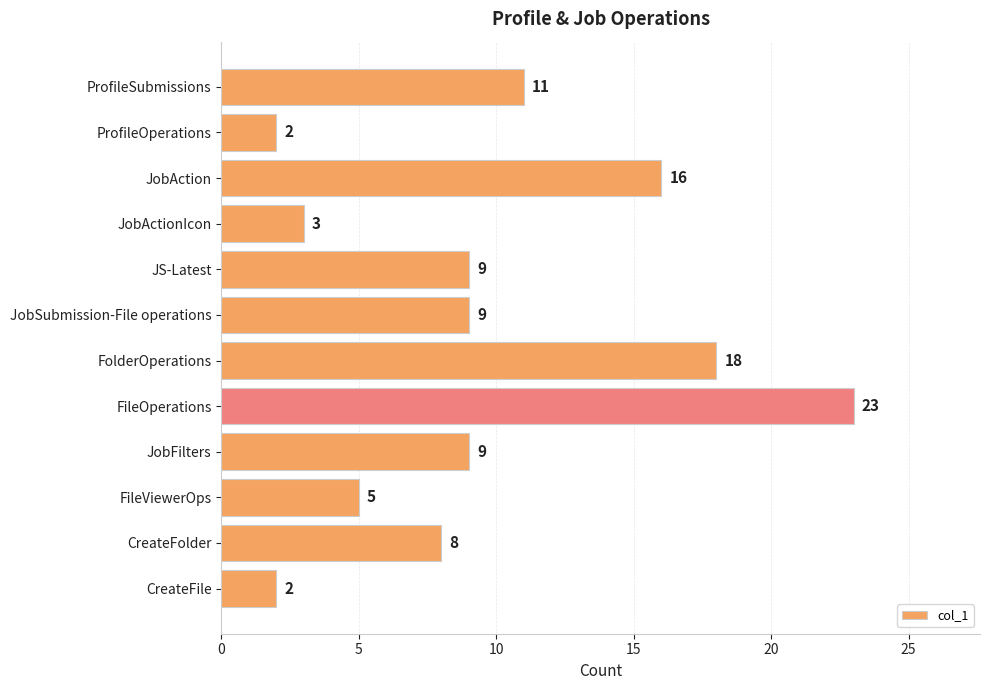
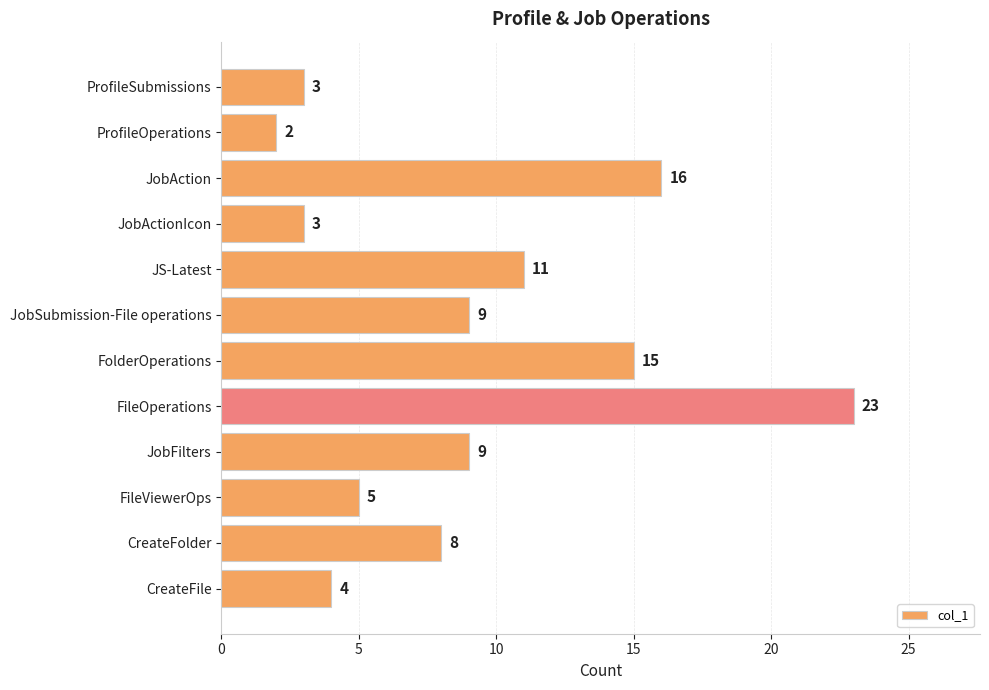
ProfileSubmissions: 11 -> 3
JS-Latest: 9 -> 11
FolderOperations: 18 -> 15
CreateFile: 2 -> 4
